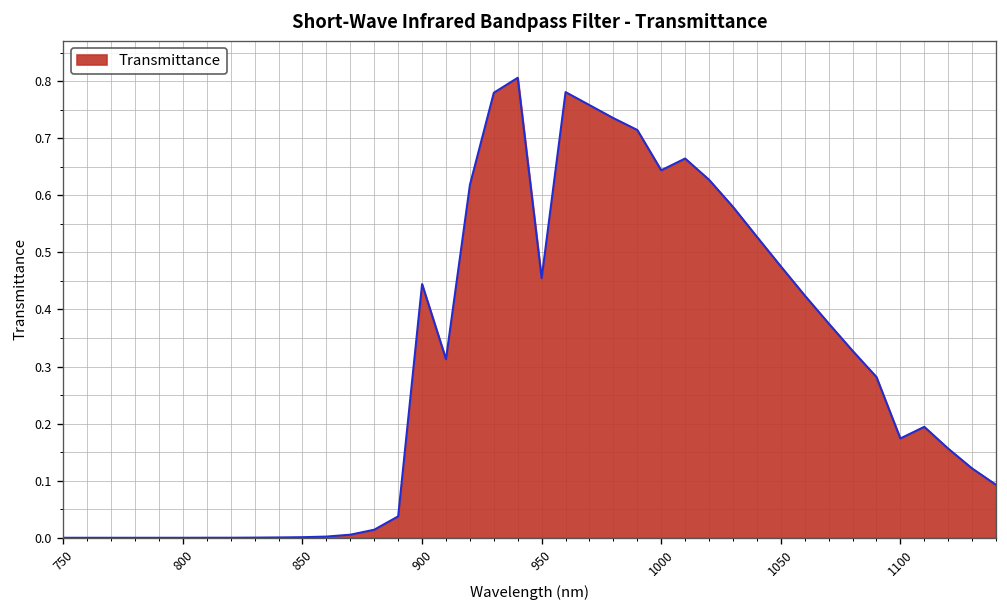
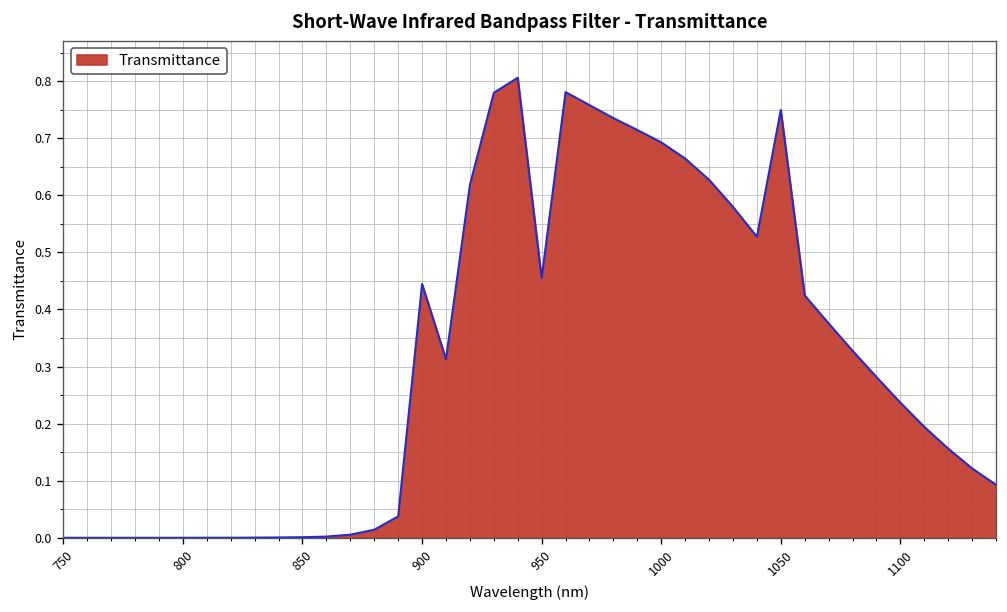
1000: 0.64 -> 0.69
1050: 0.48 -> 0.75
1100: 0.17 -> 0.24
